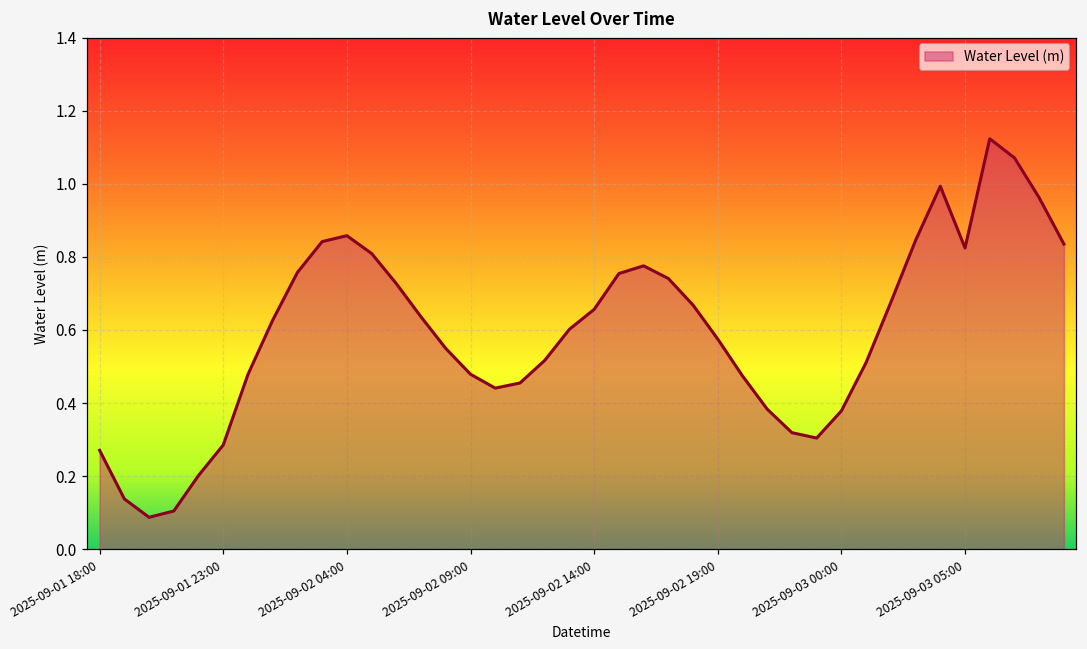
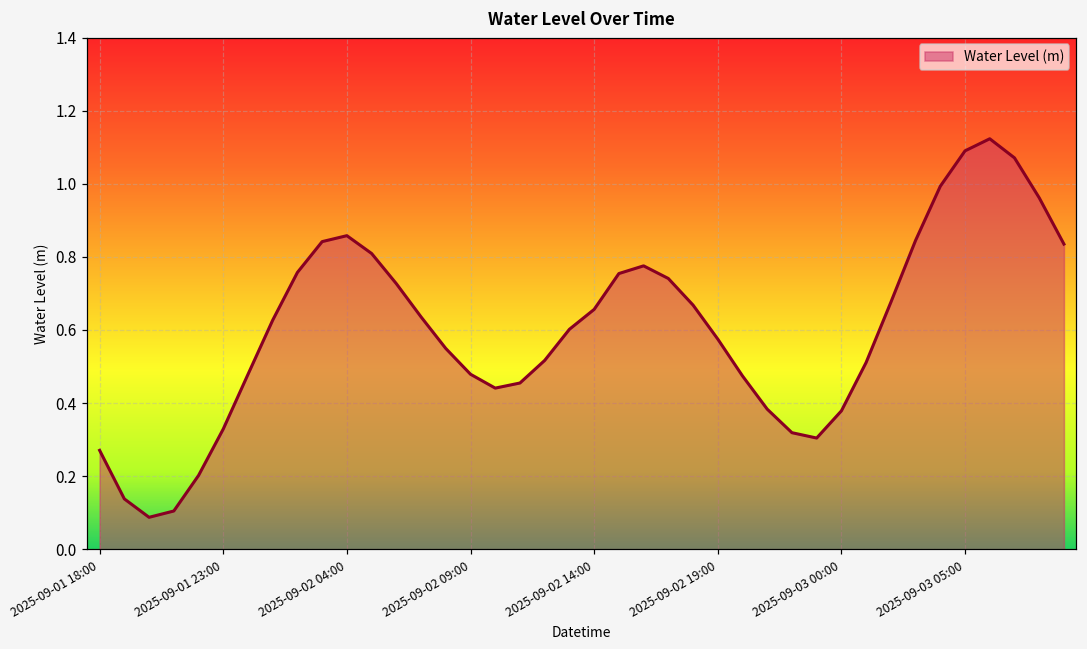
2025-09-01 23:00: 0.29 -> 0.33
2025-09-03 05:00: 0.82 -> 1.09
